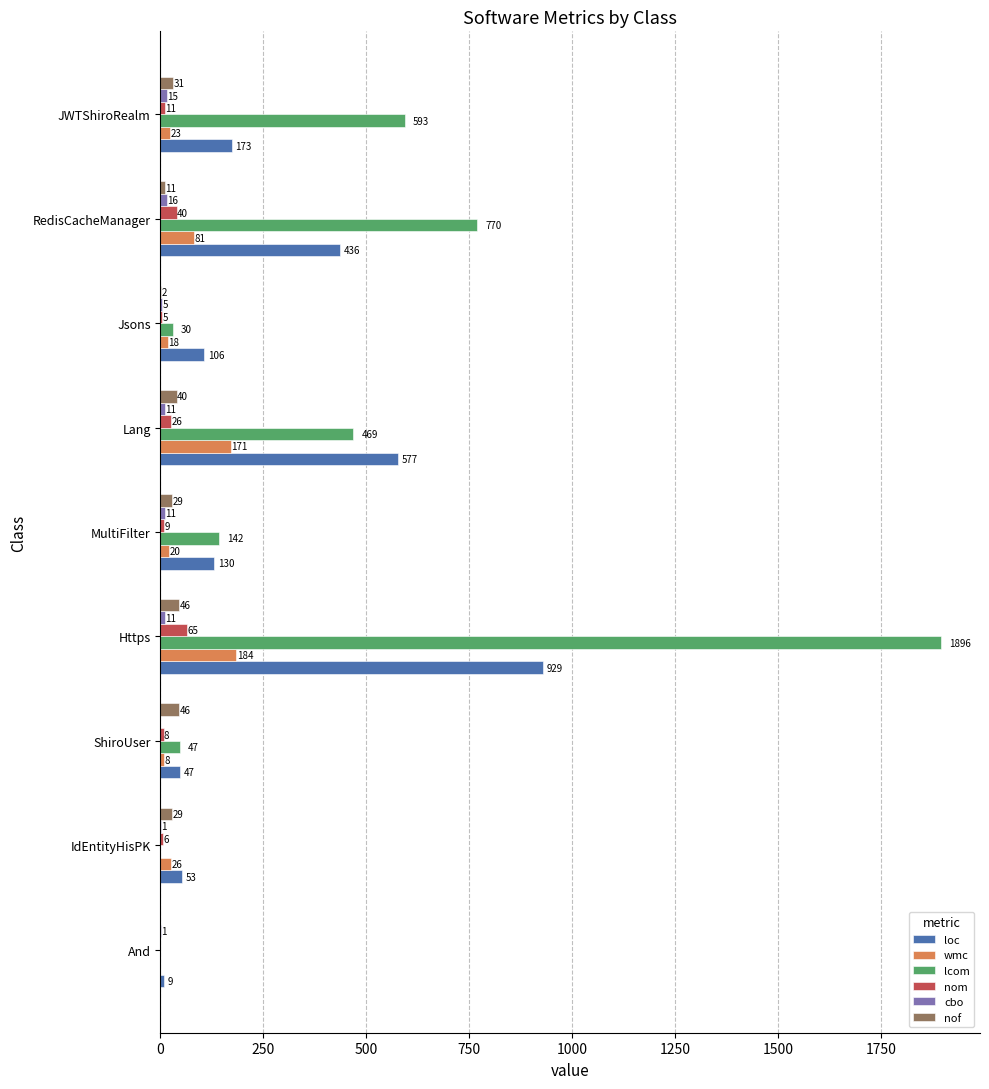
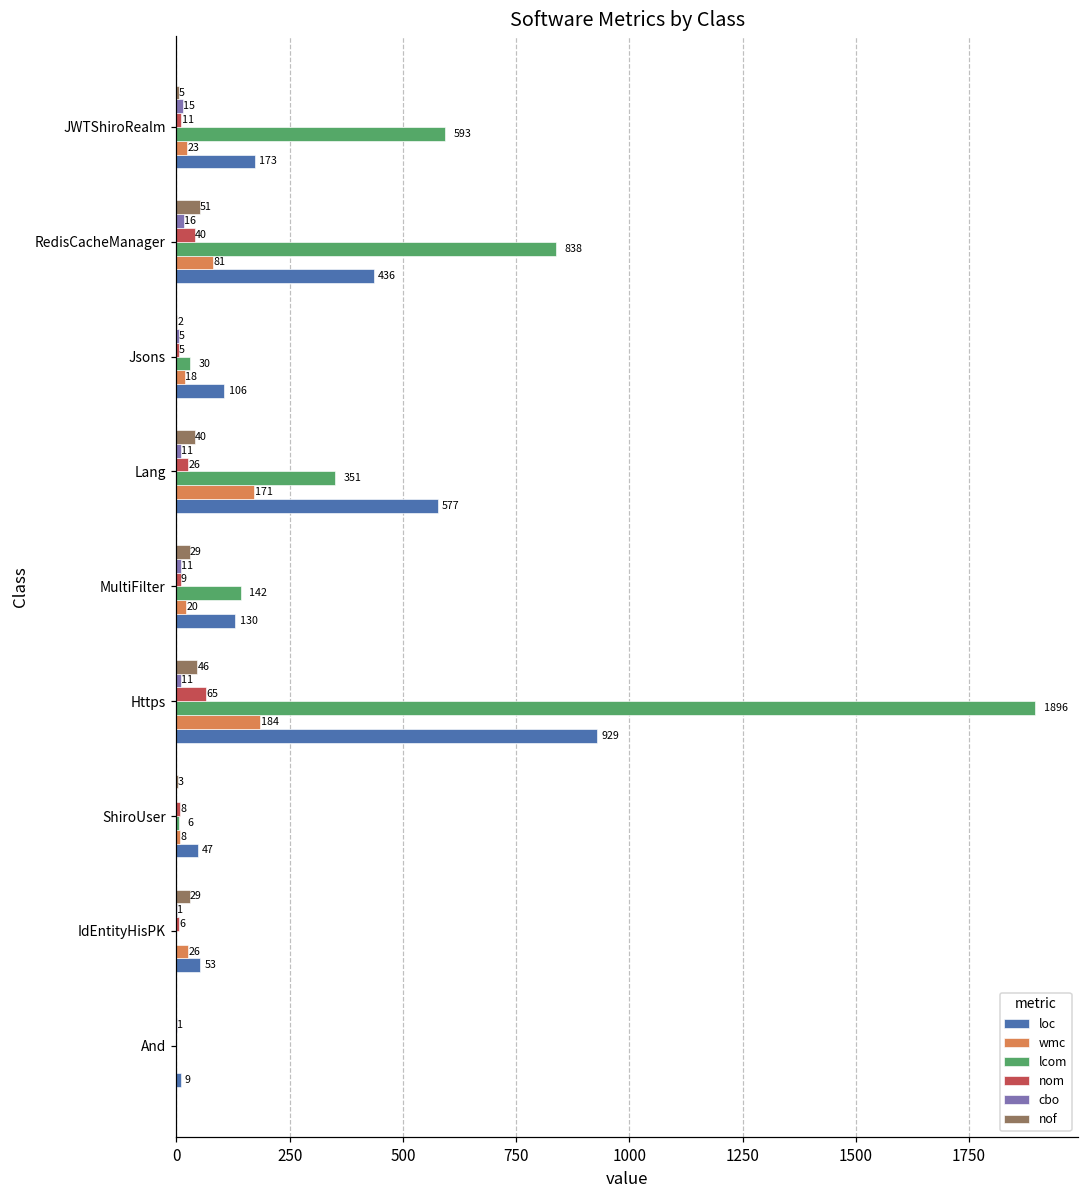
nof, JWTShiroRealm: 31 -> 5
nof, RedisCacheManager: 11 -> 51
lcom, RedisCacheManager: 770 -> 838
lcom, Lang: 469 -> 351
nof, ShiroUser: 46 -> 3
lcom, ShiroUser: 47 -> 6
